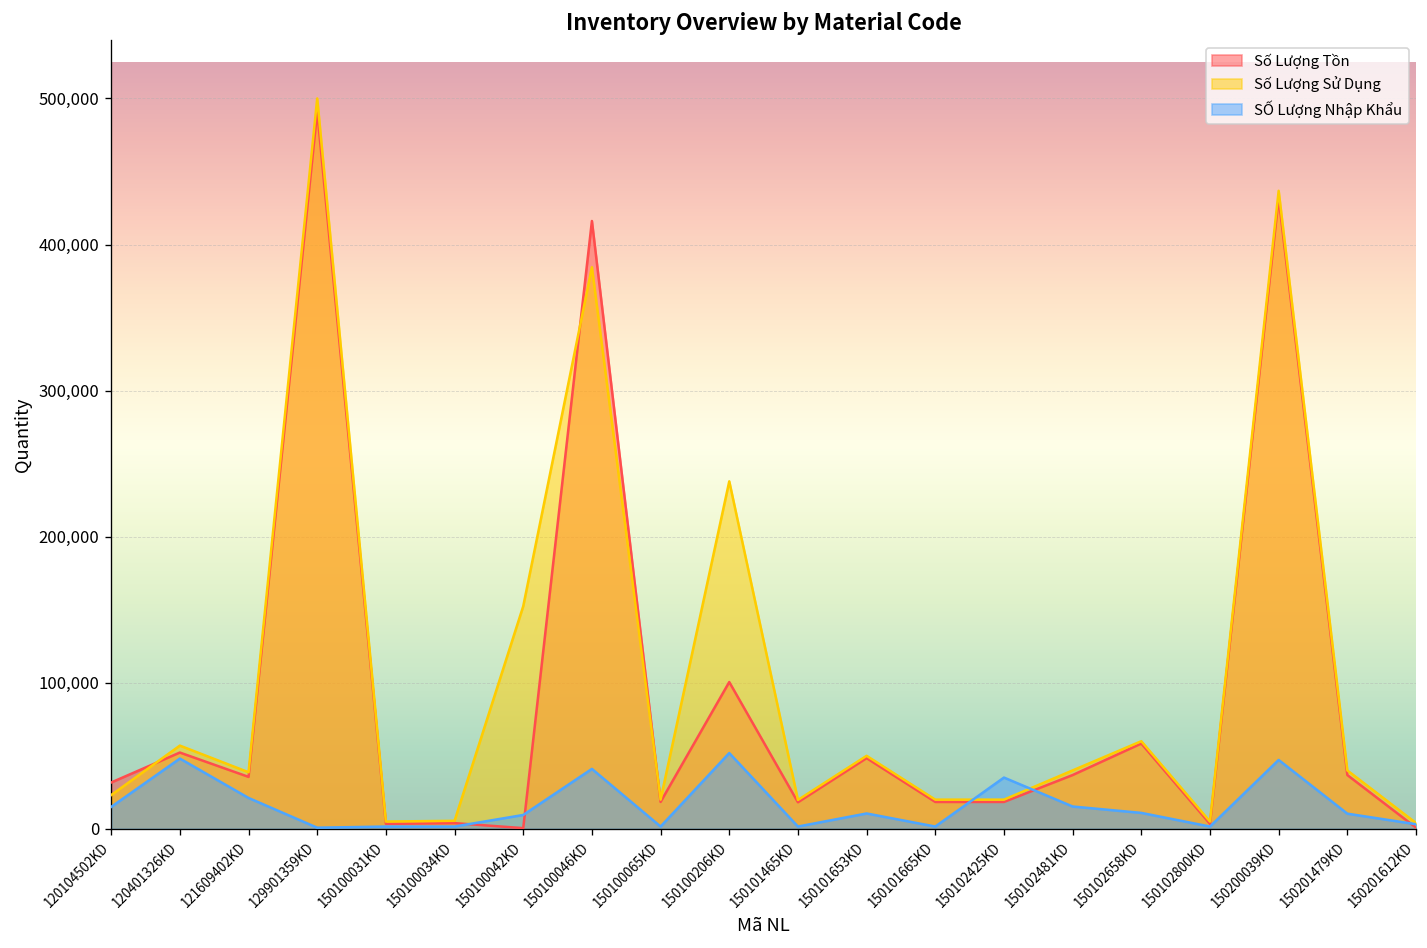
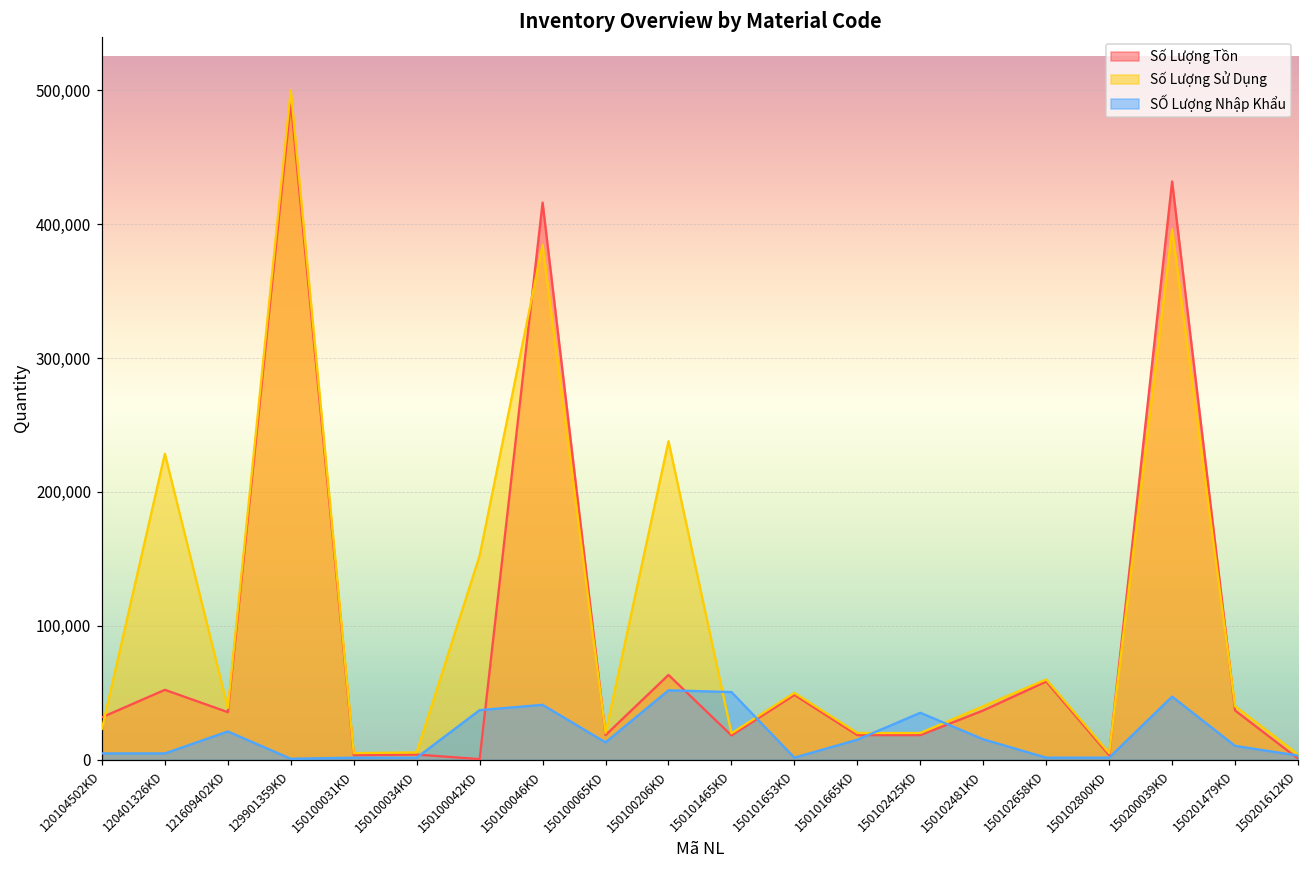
SỐ Lượng Nhập Khẩu, 120104502KD: 15,000 -> 5,000
Số Lượng Sử Dụng, 120401326KD: 57,000 -> 229,000
SỐ Lượng Nhập Khẩu, 120401326KD: 48,000 -> 5,000
SỐ Lượng Nhập Khẩu, 150100042KD: 10,000 -> 37,000
SỐ Lượng Nhập Khẩu, 150100065KD: 2,000 -> 13,000
Số Lượng Tồn, 150100206KD: 100,000 -> 63,000
SỐ Lượng Nhập Khẩu, 150101465KD: 2,000 -> 51,000
SỐ Lượng Nhập Khẩu, 150101653KD: 11,000 -> 2,000
SỐ Lượng Nhập Khẩu, 150101665KD: 2,000 -> 15,000
SỐ Lượng Nhập Khẩu, 150102658KD: 11,000 -> 2,000
Số Lượng Sử Dụng, 150200039KD: 437,000 -> 396,000
